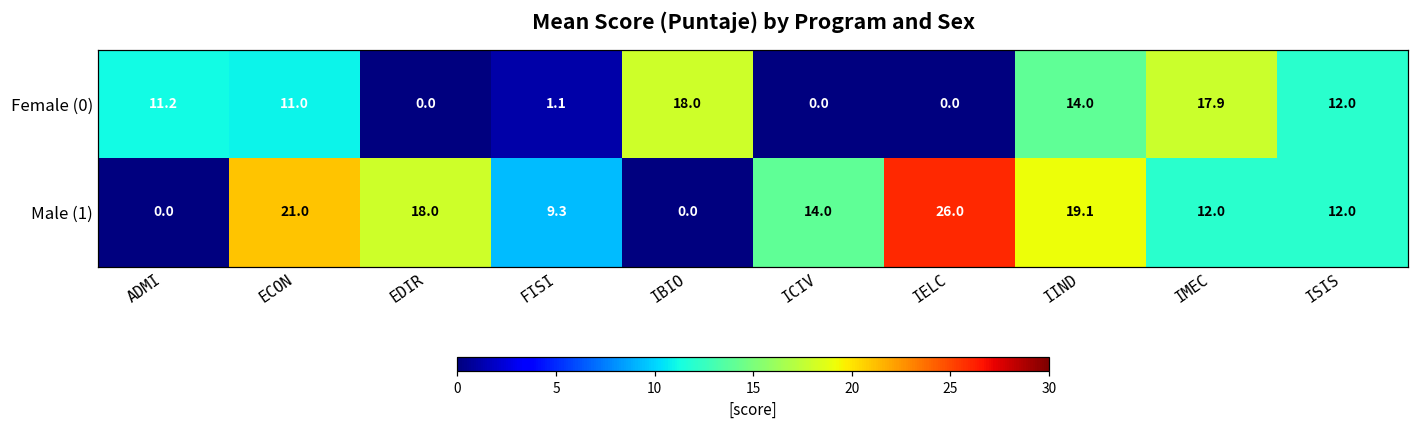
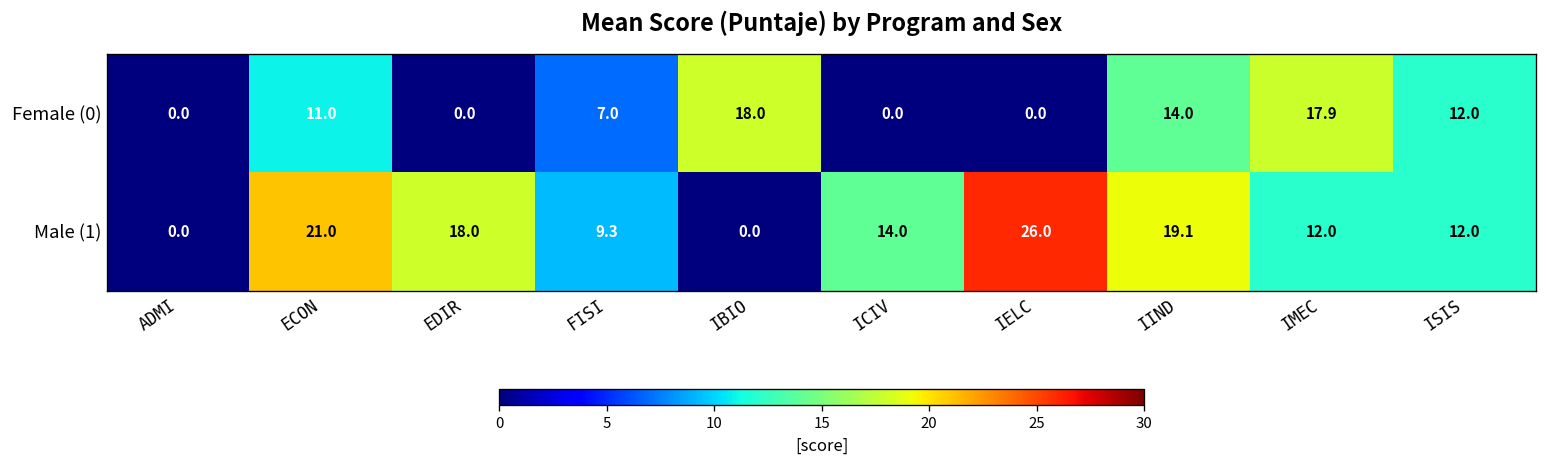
Female (0), ADMI: 11.2 -> 0.0
Female (0), FISI: 1.1 -> 7.0
